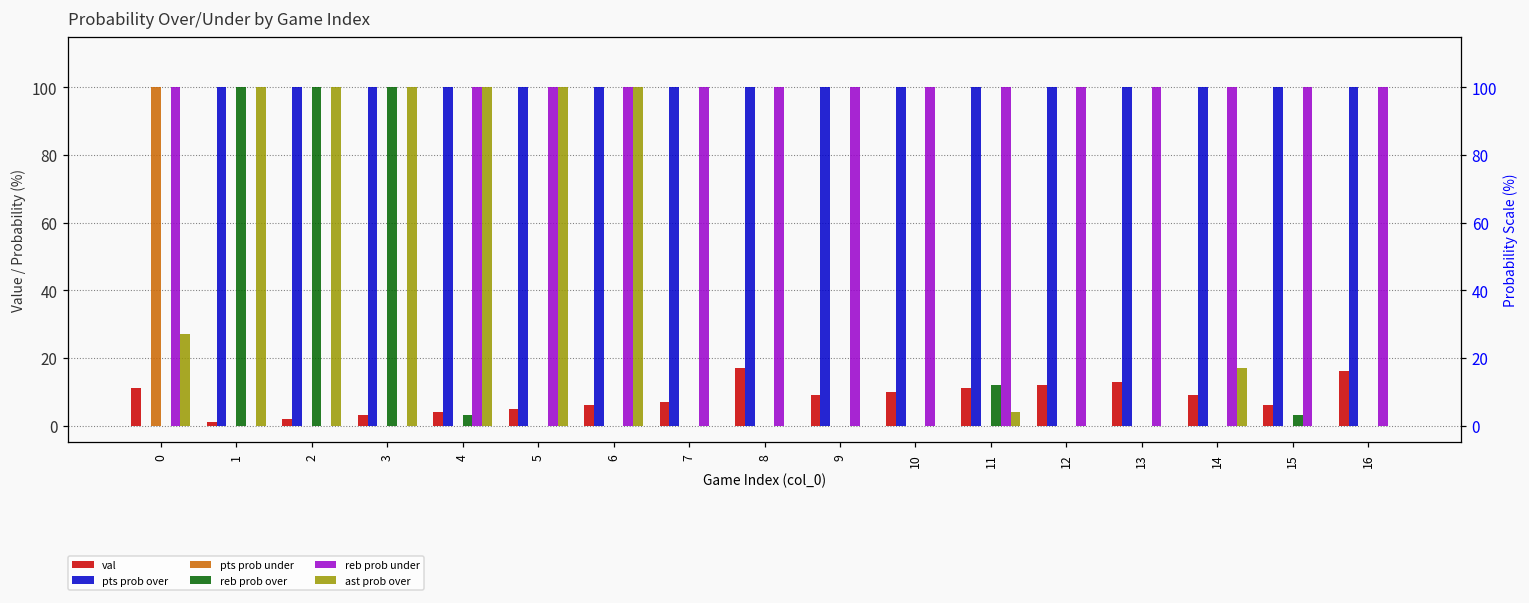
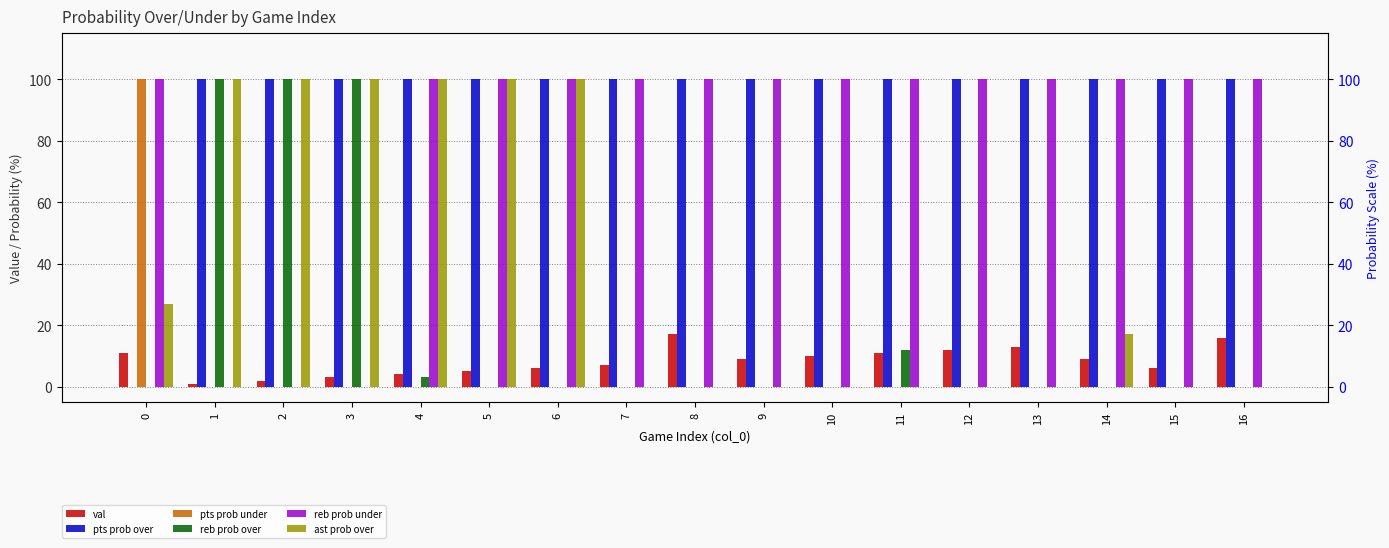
ast prob over, 11: 4 -> 0
reb prob over, 15: 3 -> 0
